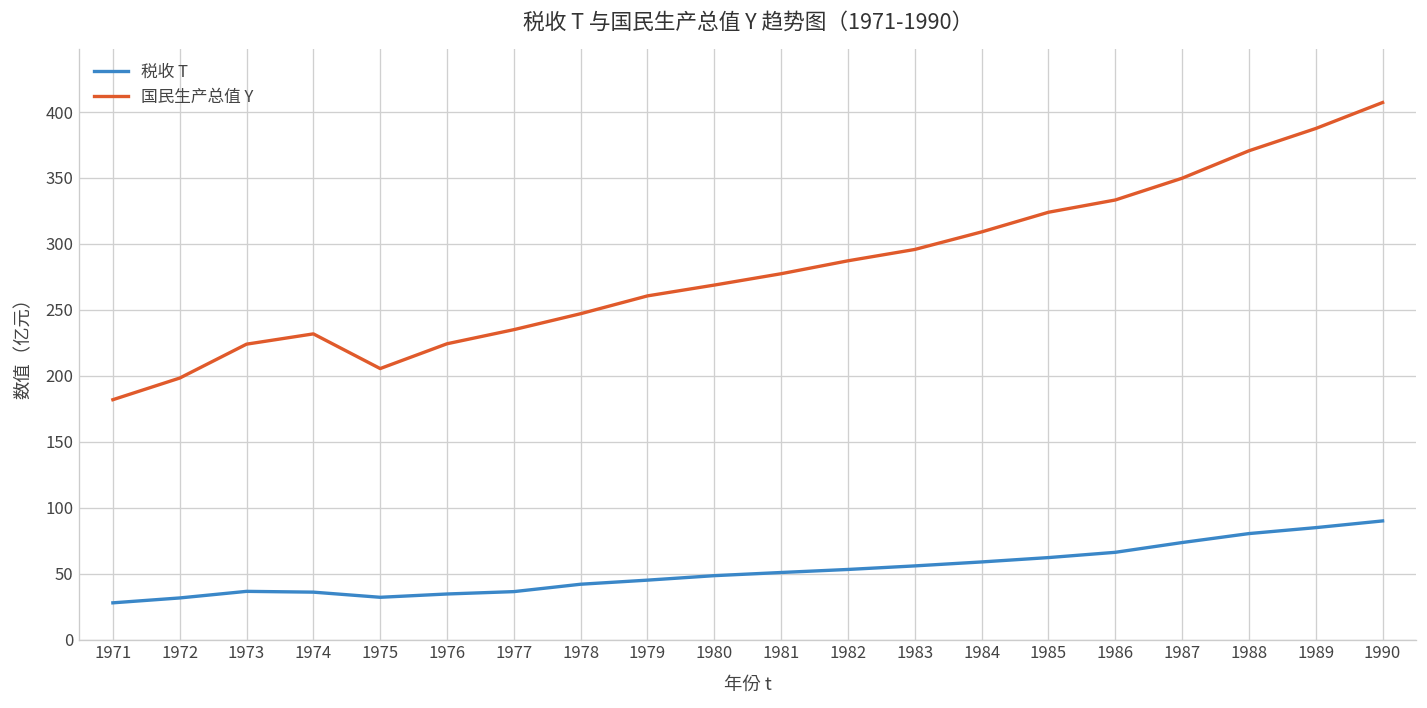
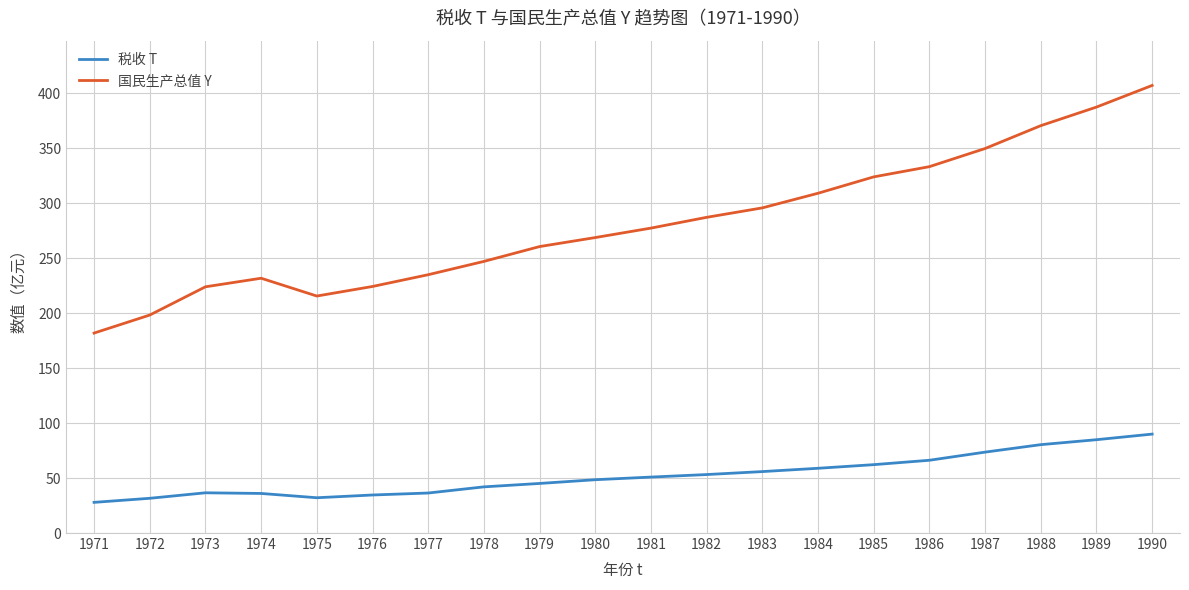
国民生产总值 Y, 1975: 206 -> 216
